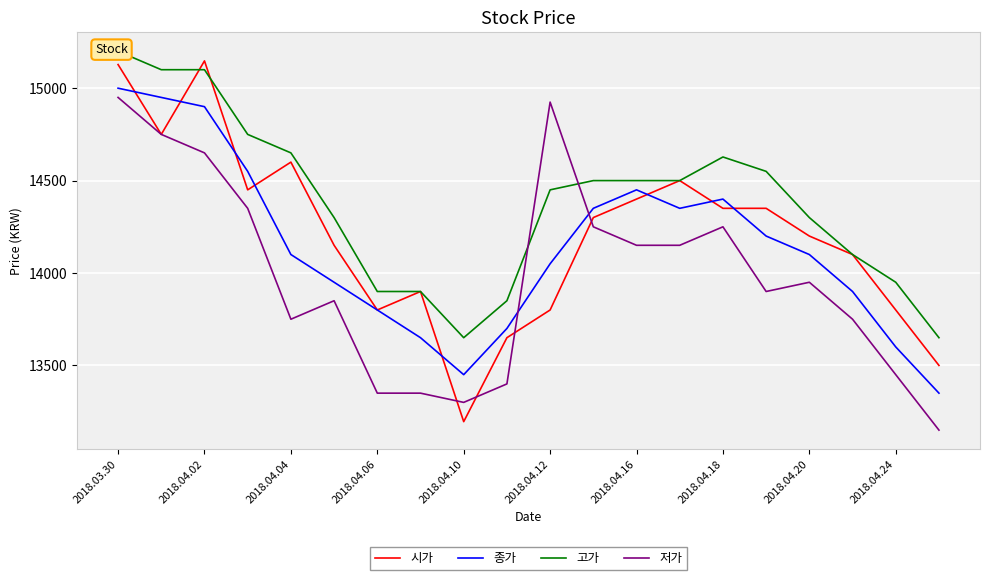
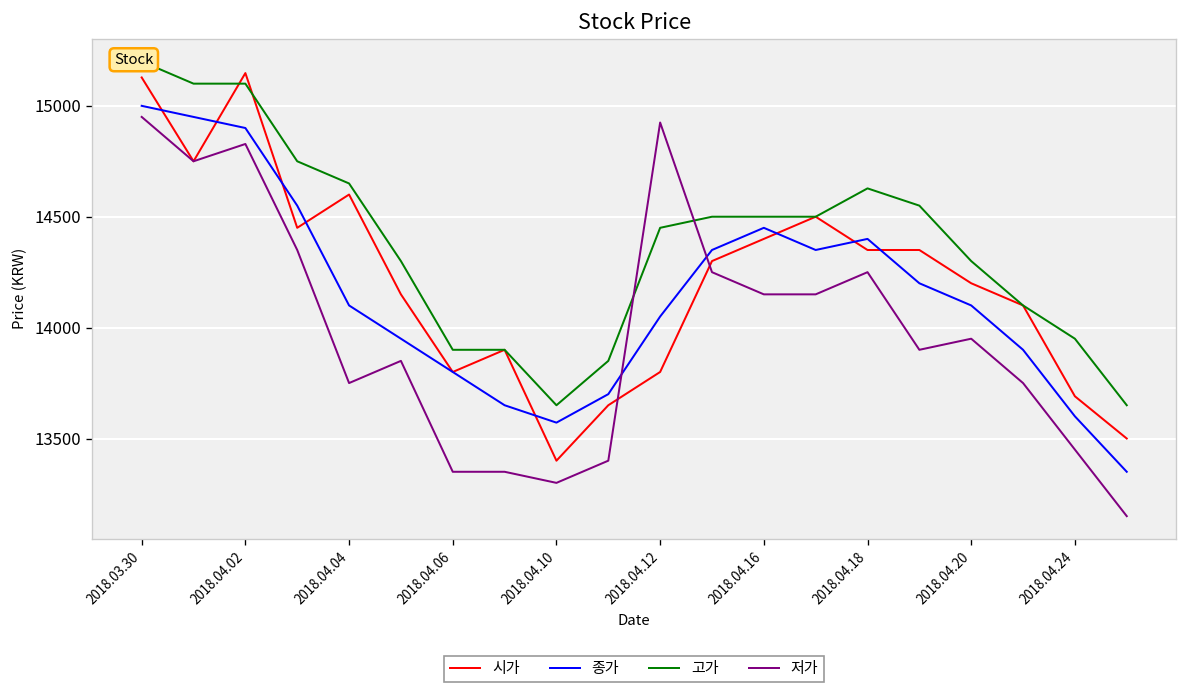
저가, 2018.04.02: 14650 -> 14830
시가, 2018.04.10: 13200 -> 13400
종가, 2018.04.10: 13450 -> 13570
시가, 2018.04.24: 13800 -> 13690
